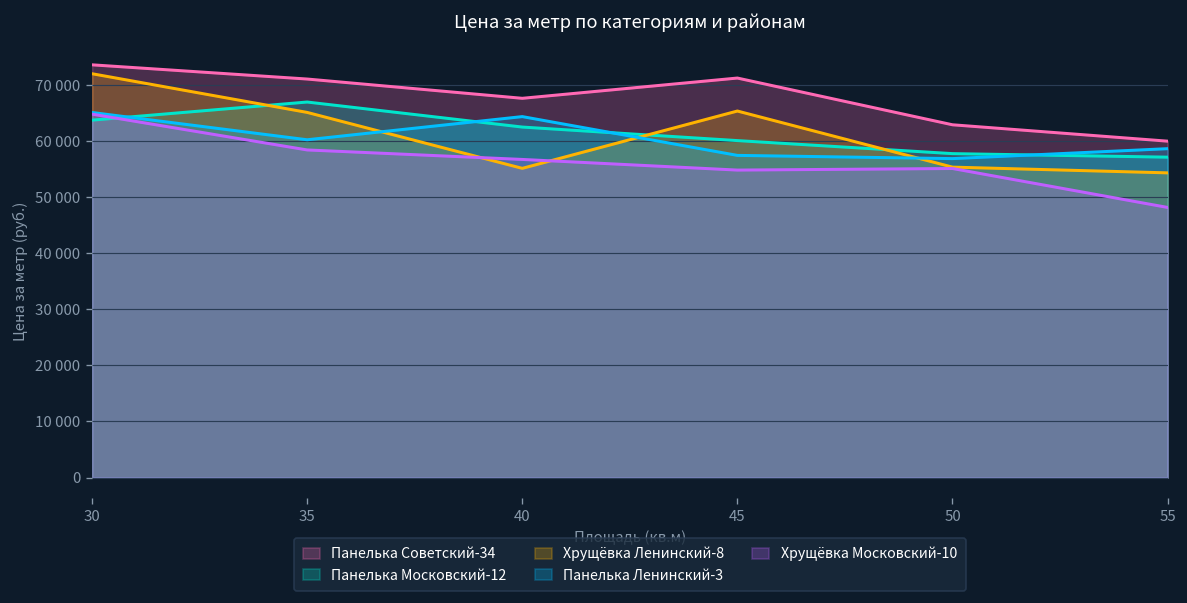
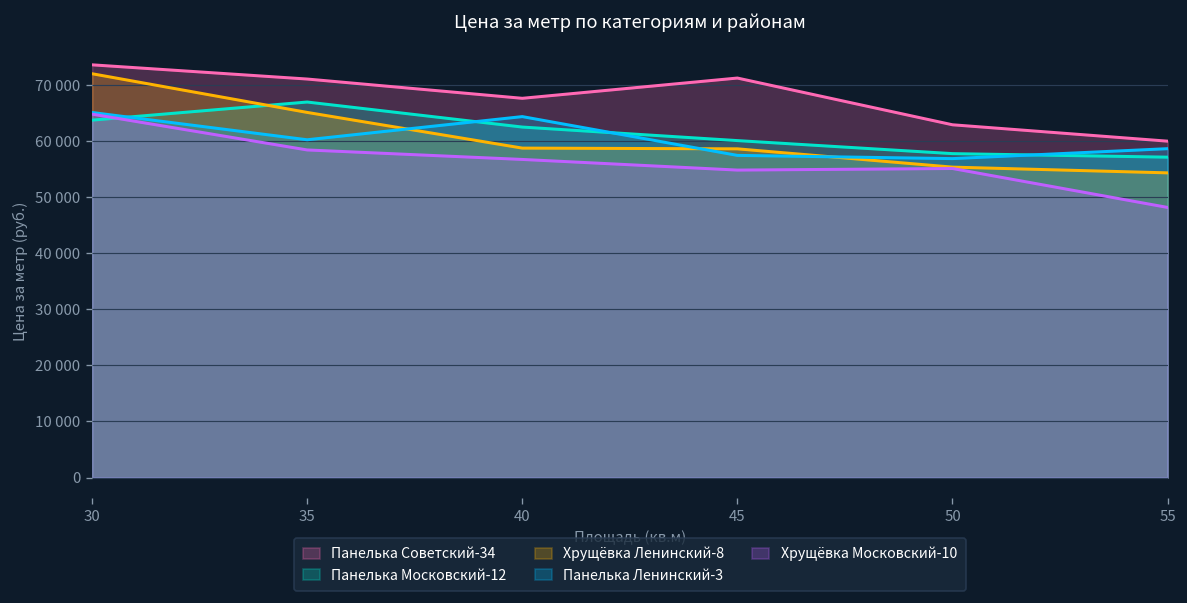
Хрущёвка Ленинский-8, 40: 55000 -> 59000
Хрущёвка Ленинский-8, 45: 65000 -> 59000
